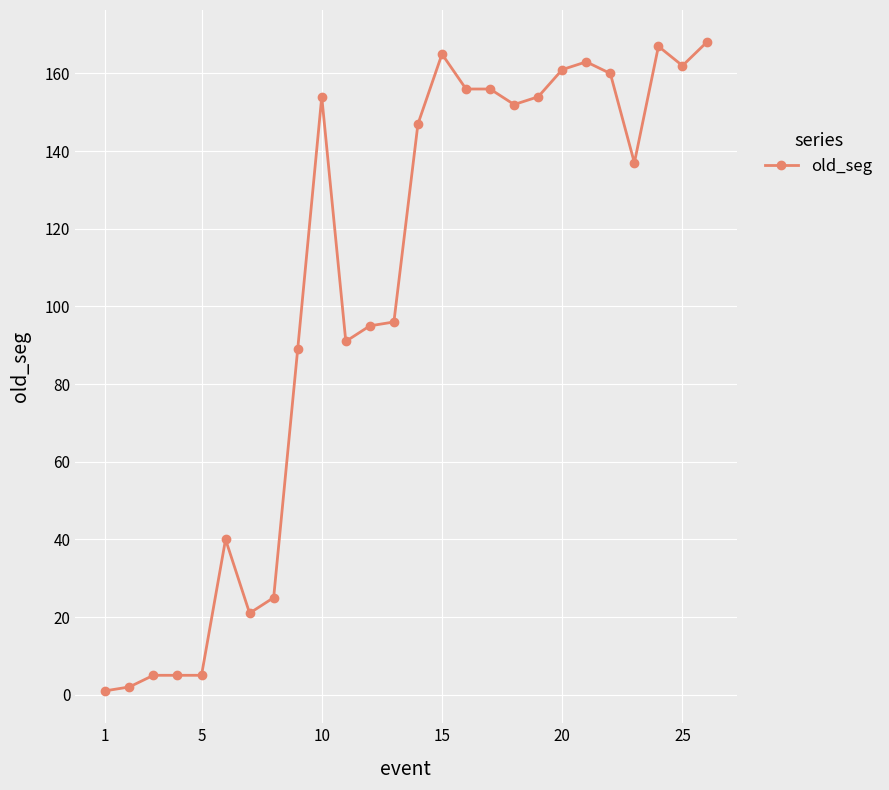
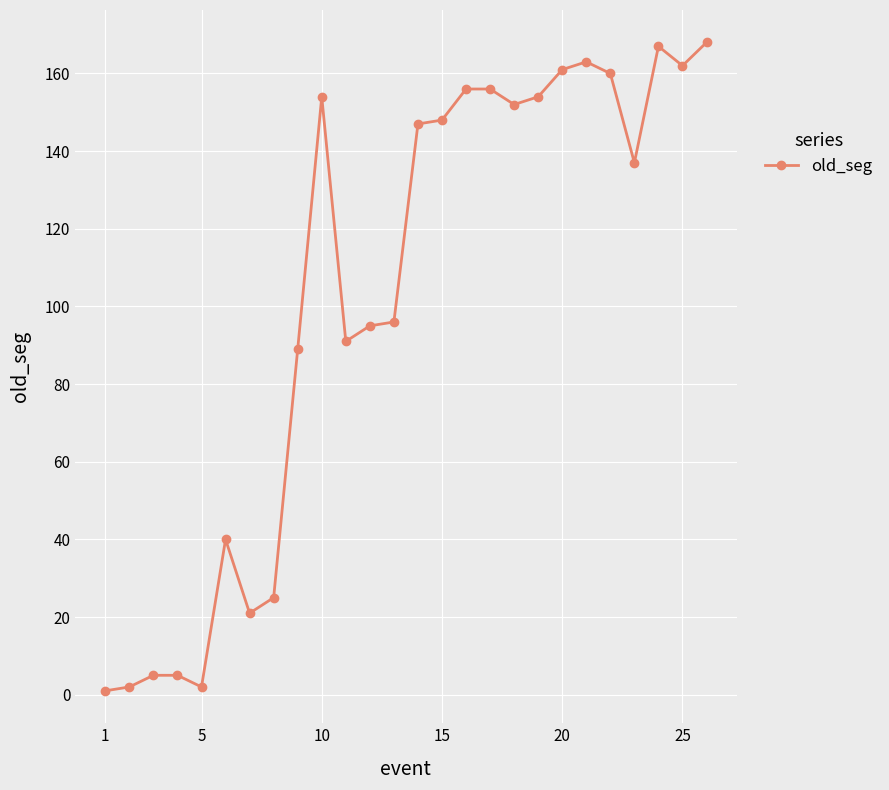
5: 5 -> 2
15: 165 -> 148
